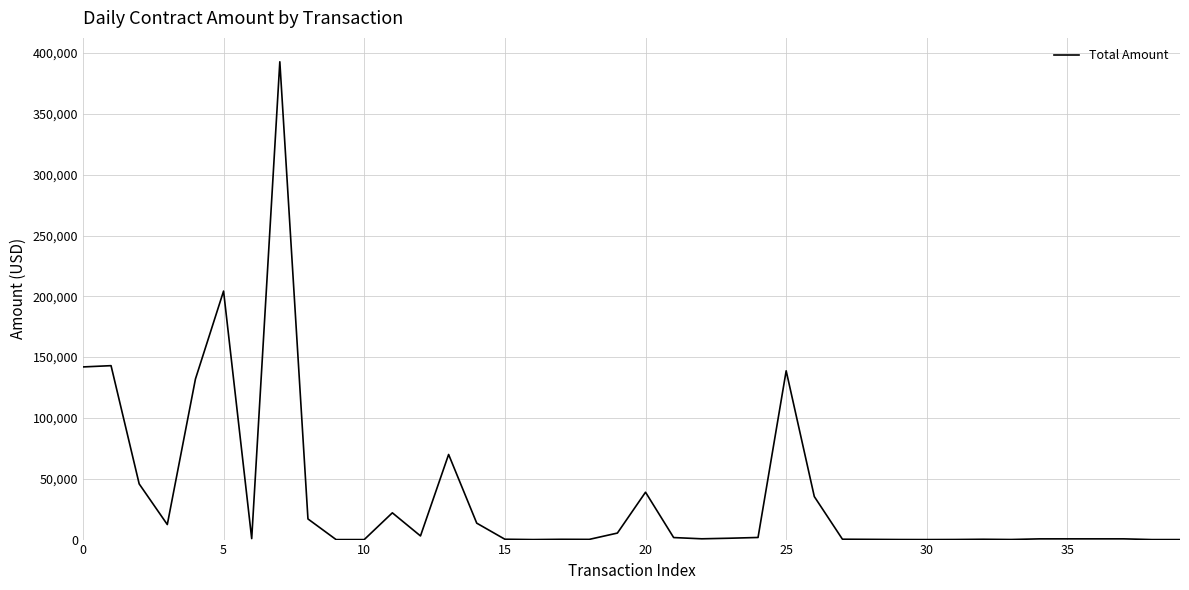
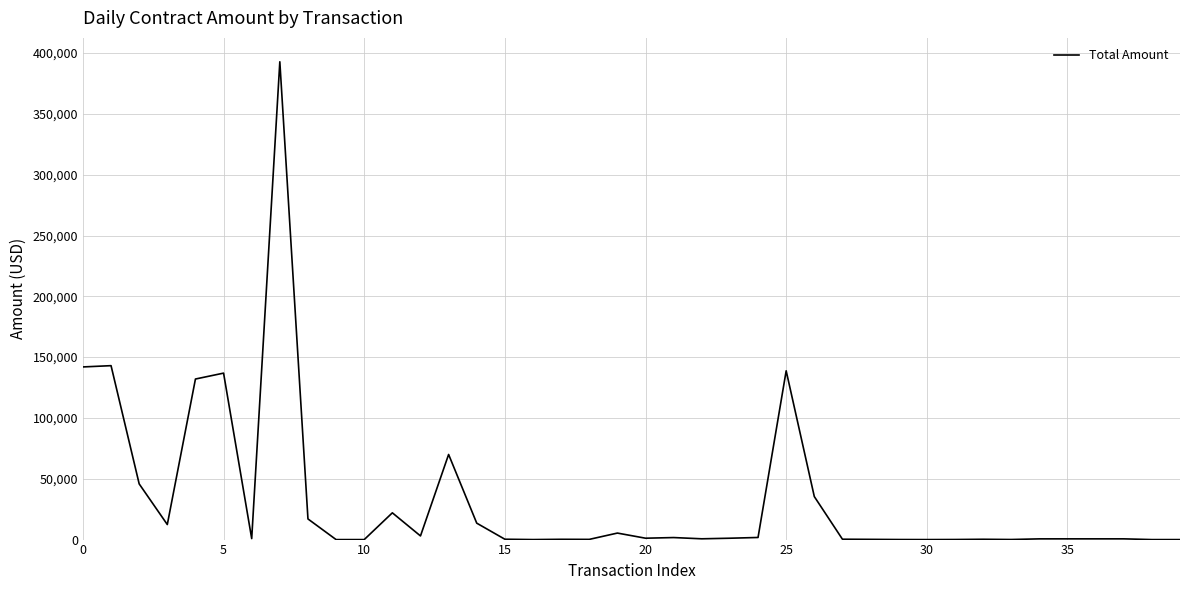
5: 204,000 -> 137,000
20: 39,000 -> 1,000
